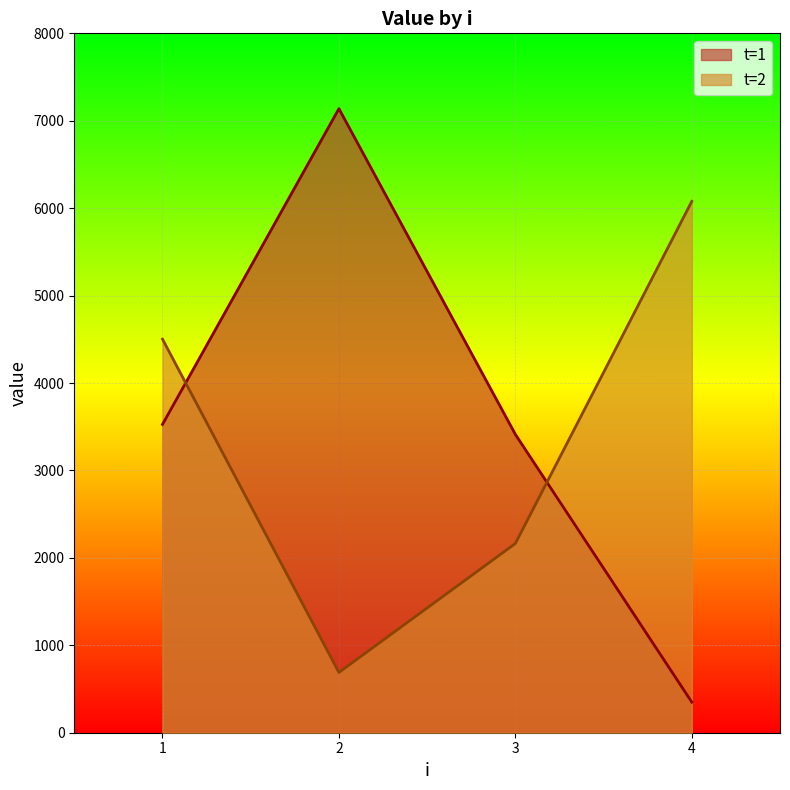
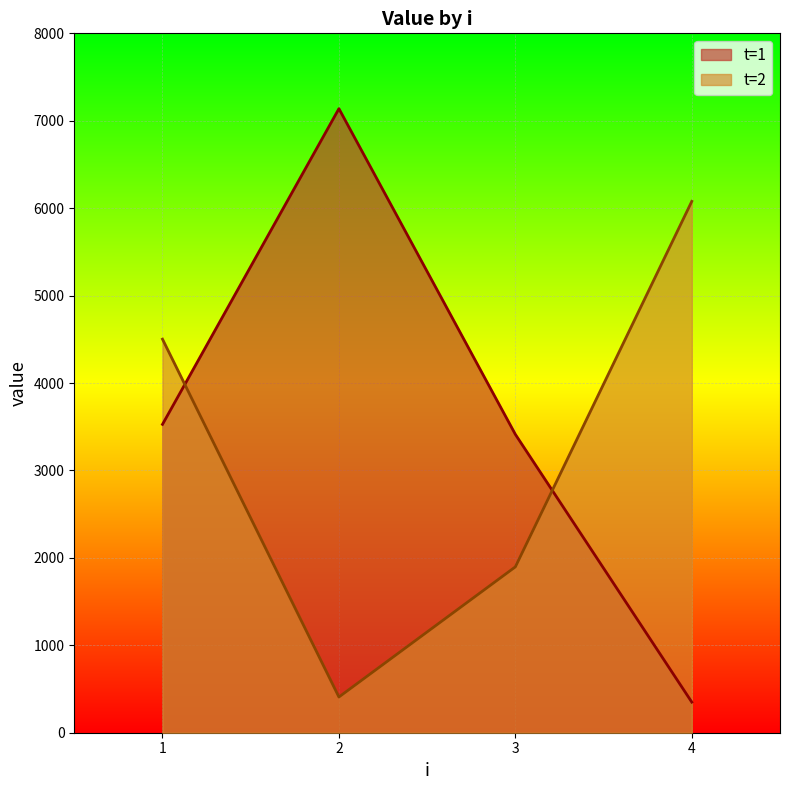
t=2, 2: 700 -> 400
t=2, 3: 2200 -> 1900
